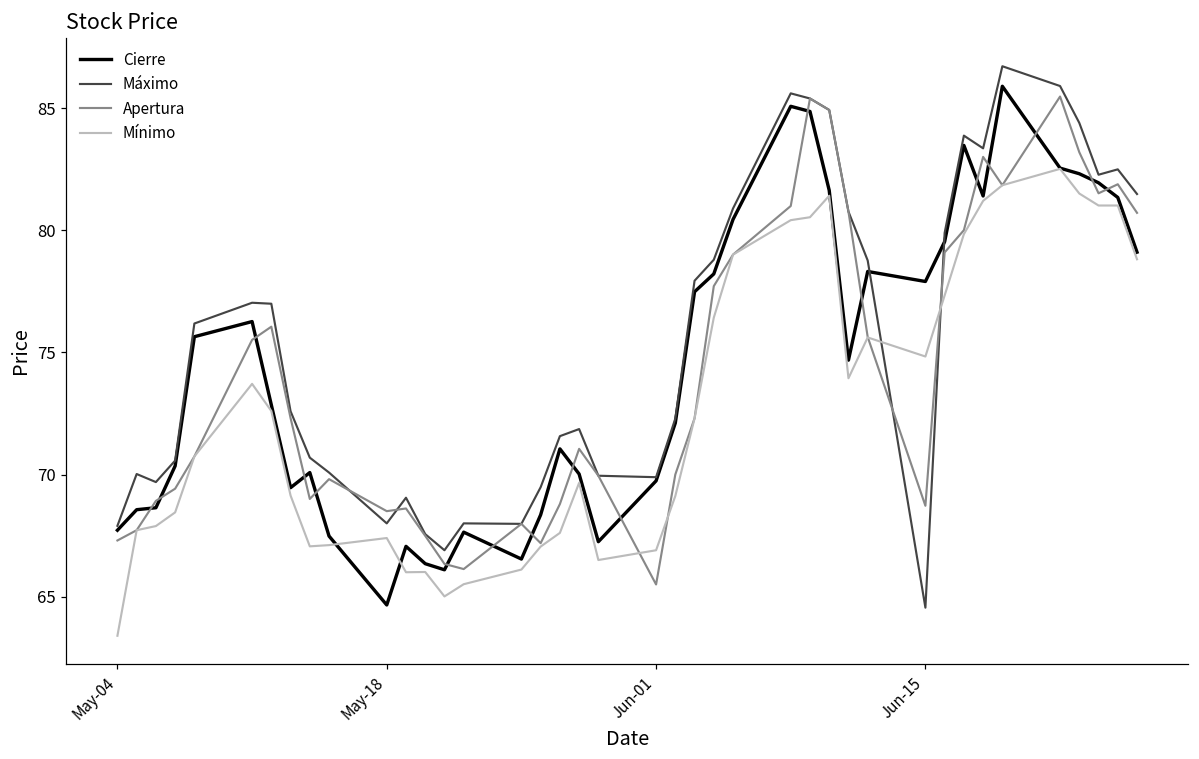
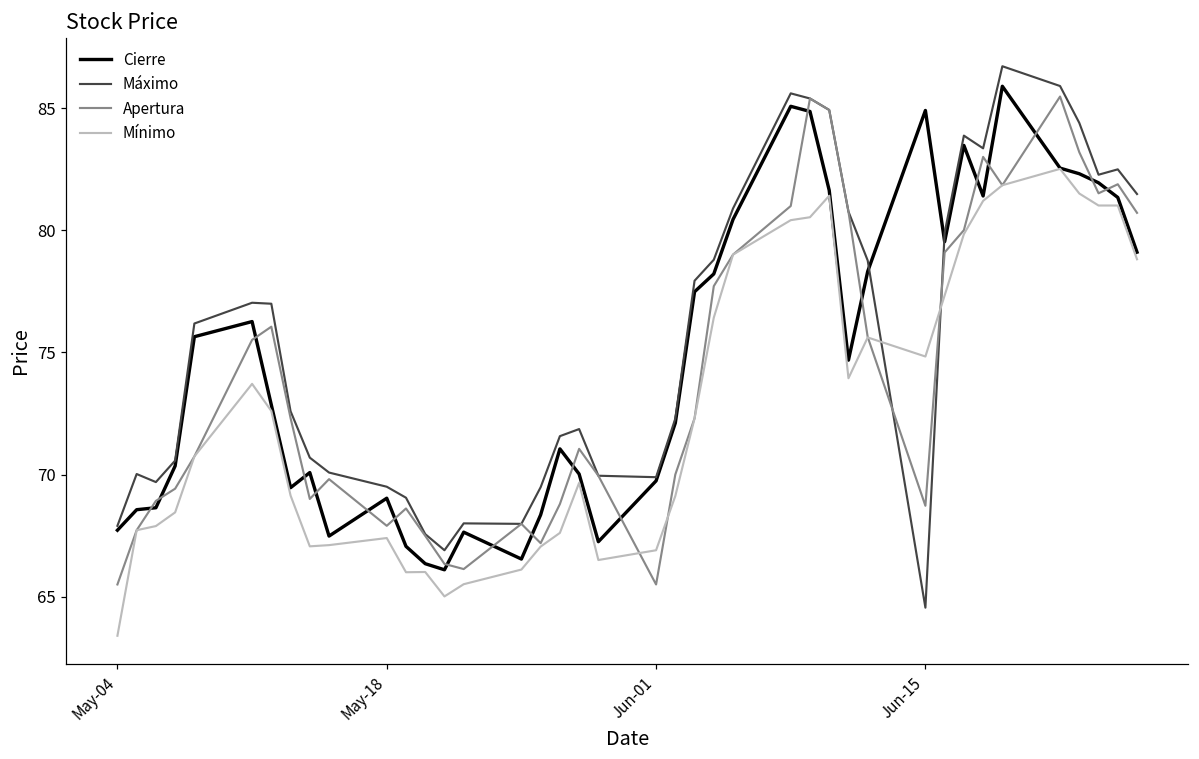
Apertura, May-04: 67.3 -> 65.5
Cierre, May-18: 64.7 -> 69.0
Máximo, May-18: 68.0 -> 69.5
Apertura, May-18: 68.5 -> 67.9
Cierre, Jun-15: 77.9 -> 84.9
